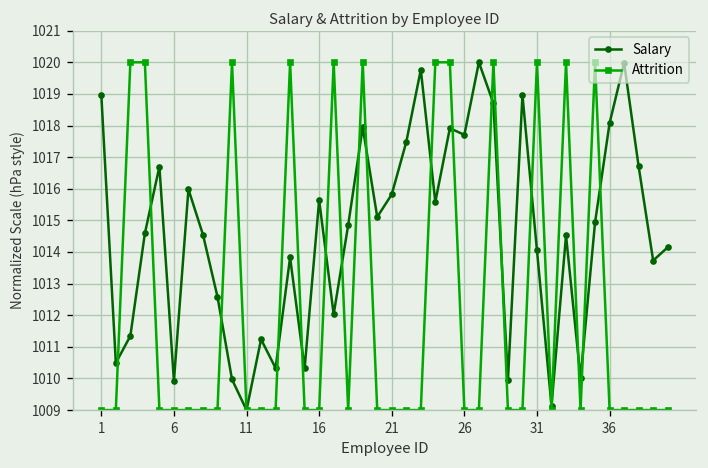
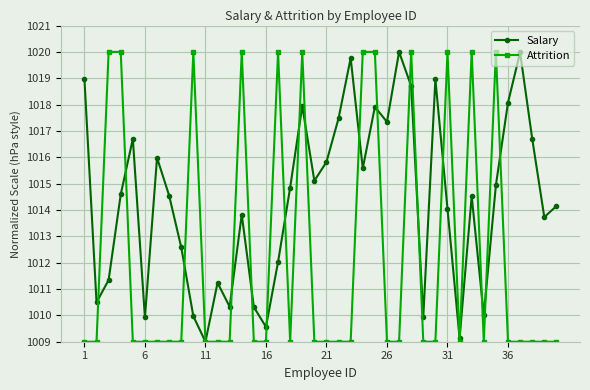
Salary, 16: 1015.6 -> 1009.6
Salary, 26: 1017.7 -> 1017.3
